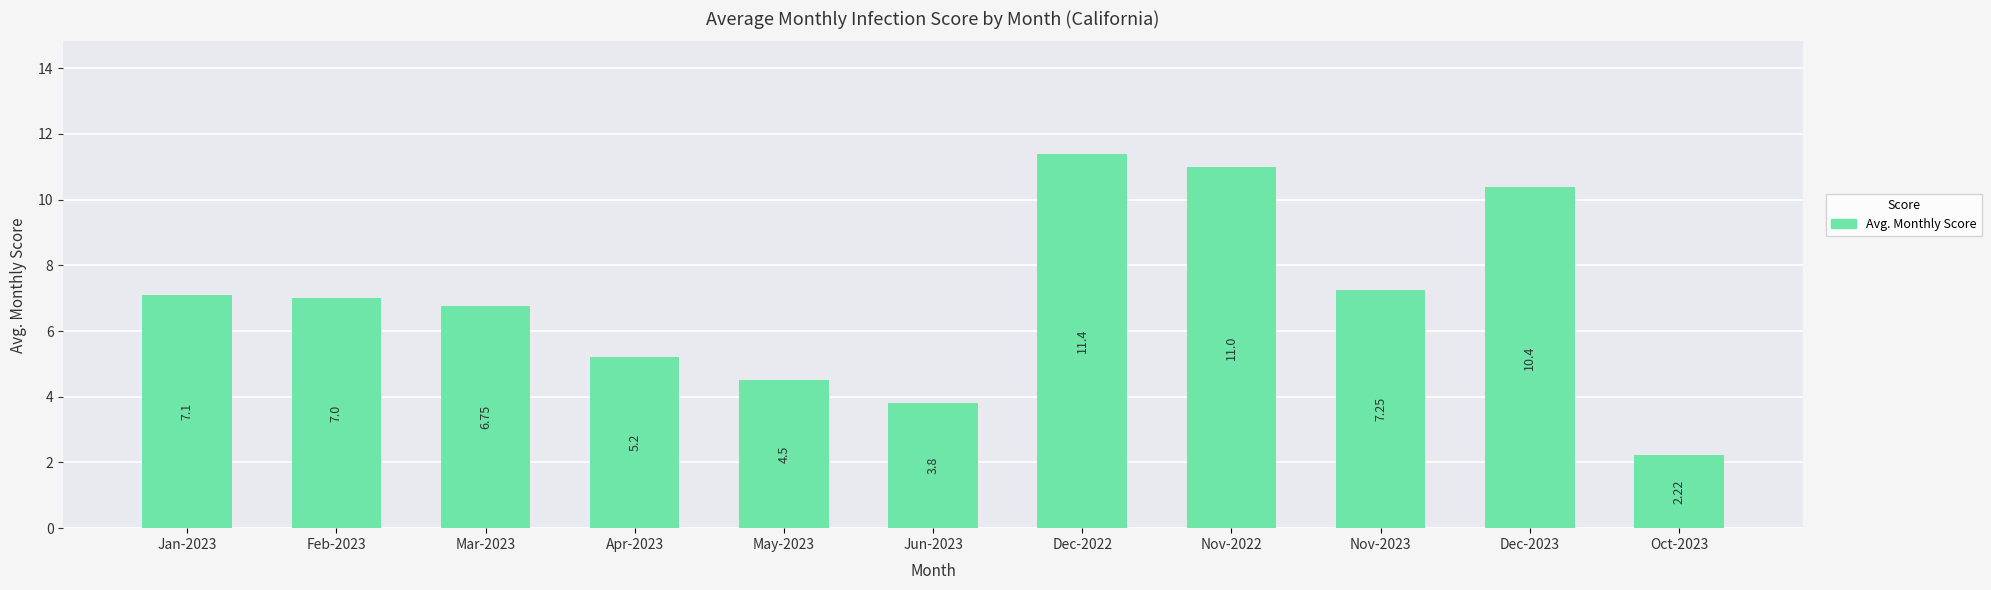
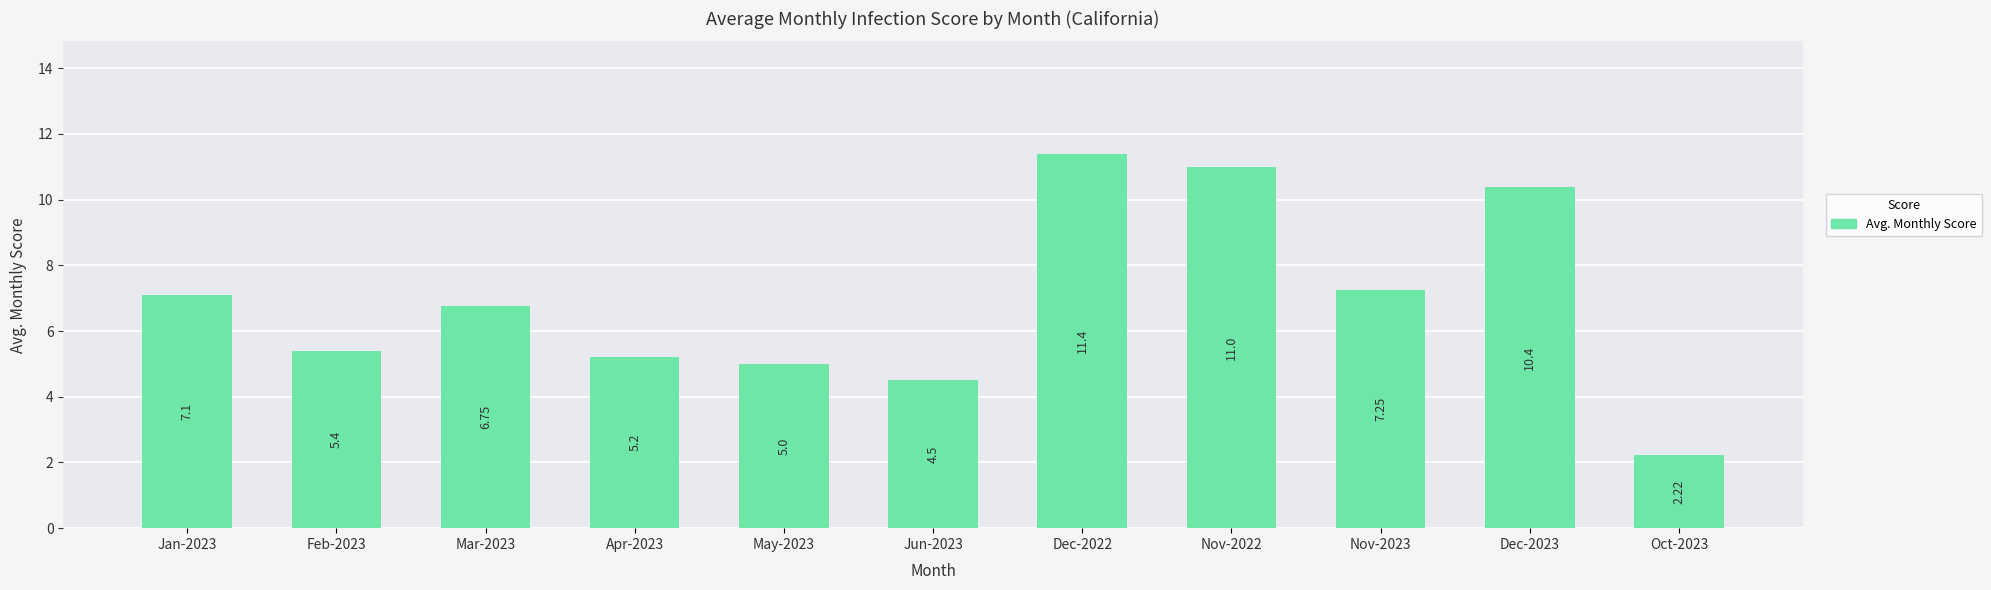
Feb-2023: 7.0 -> 5.4
May-2023: 4.5 -> 5.0
Jun-2023: 3.8 -> 4.5
